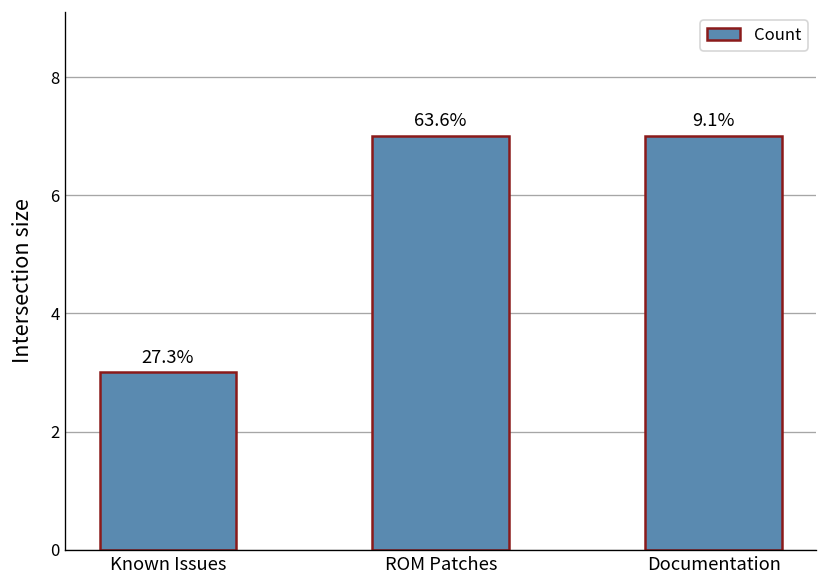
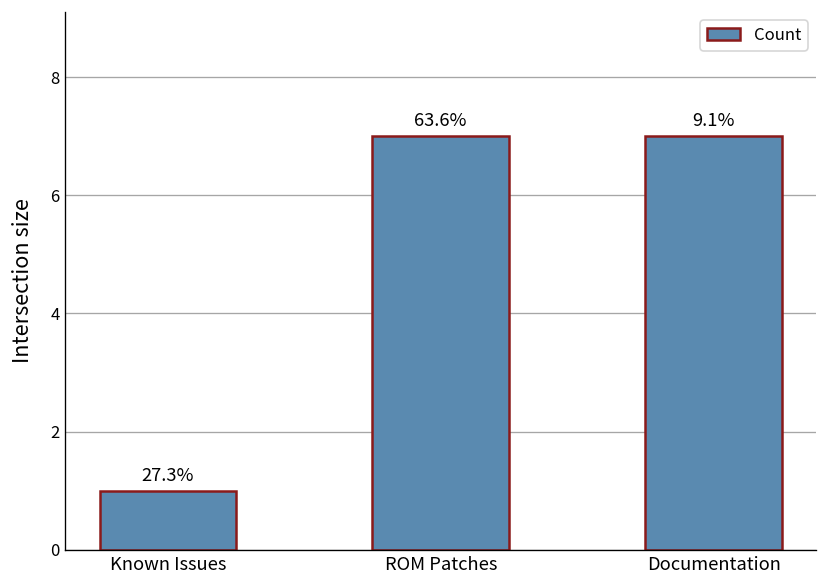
Known Issues: 3 -> 1
